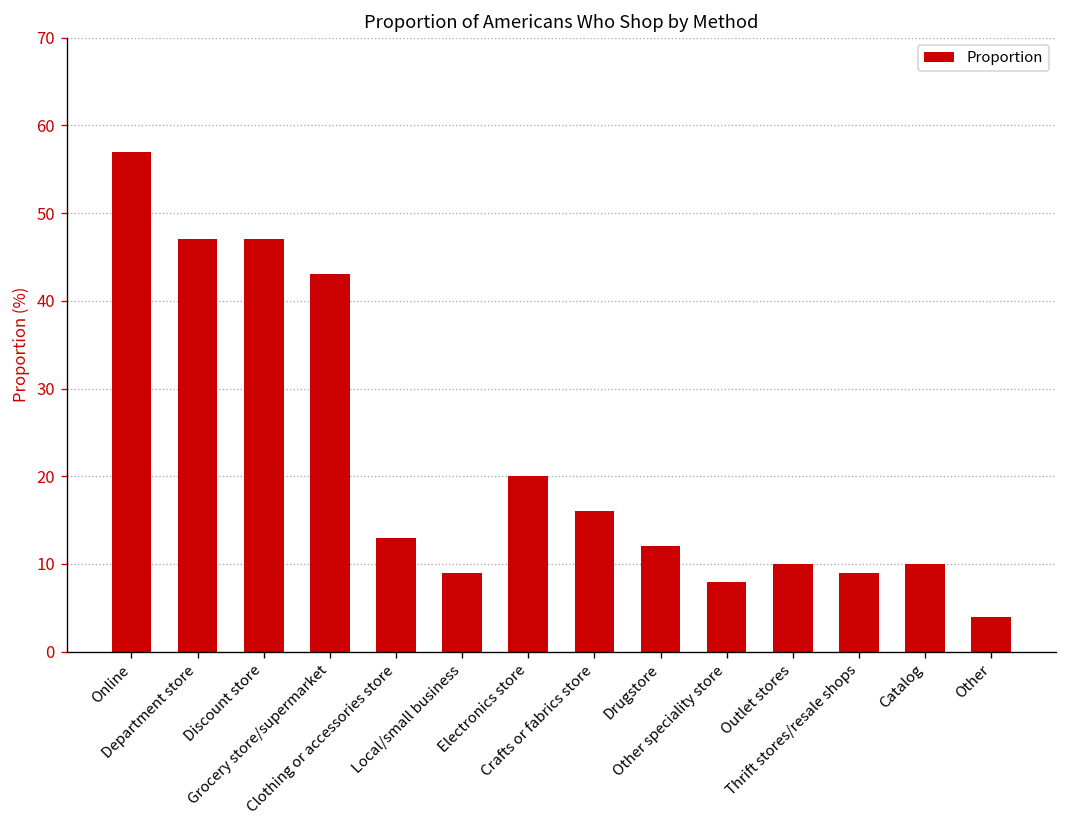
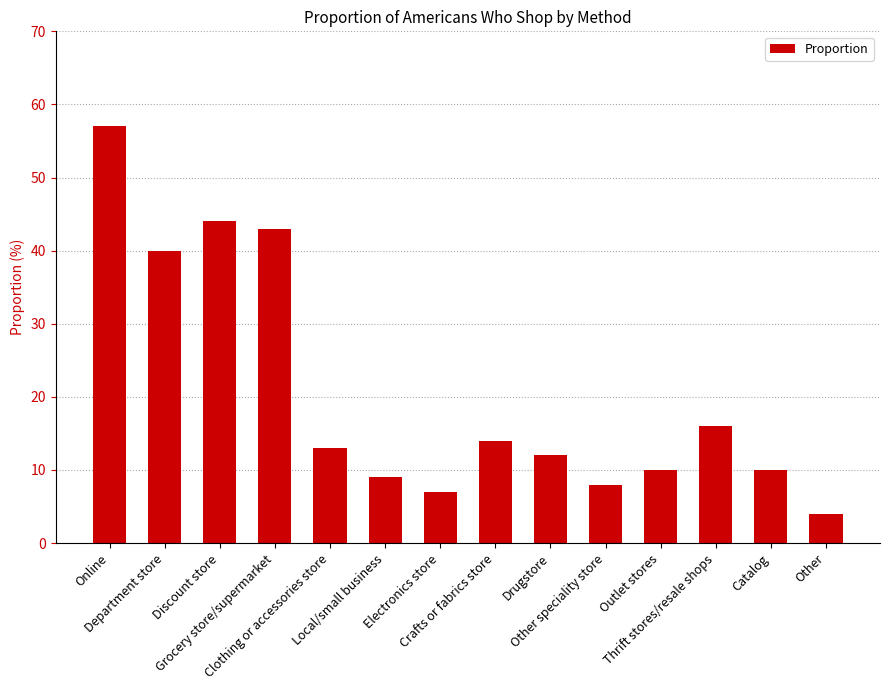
Department store: 47 -> 40
Discount store: 47 -> 44
Electronics store: 20 -> 7
Crafts or fabrics store: 16 -> 14
Thrift stores/resale shops: 9 -> 16
